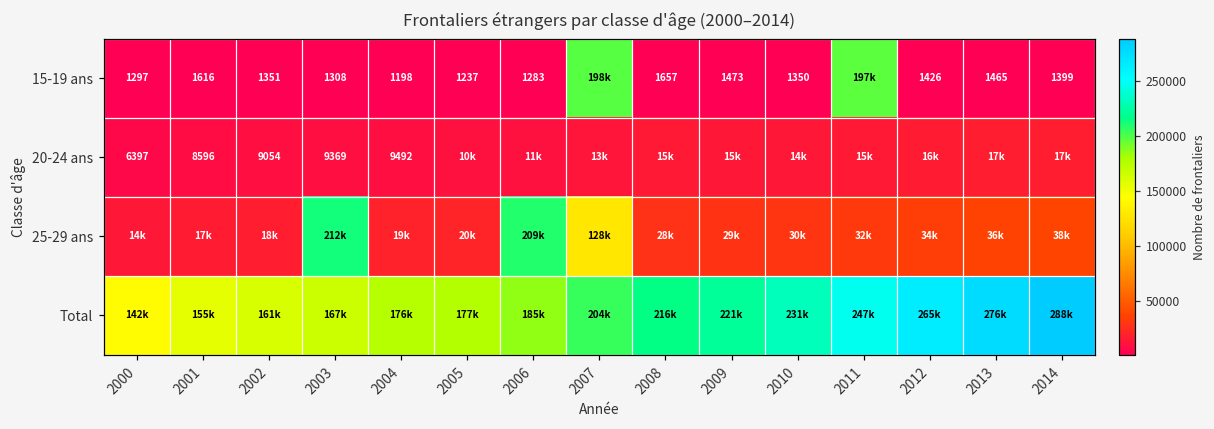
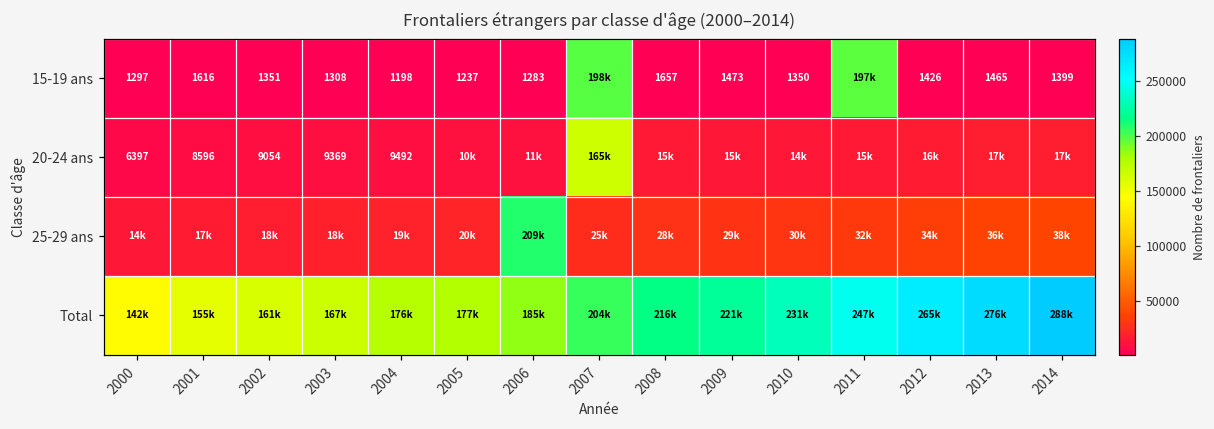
20-24 ans, 2007: 13k -> 165k
25-29 ans, 2003: 212k -> 18k
25-29 ans, 2007: 128k -> 25k
